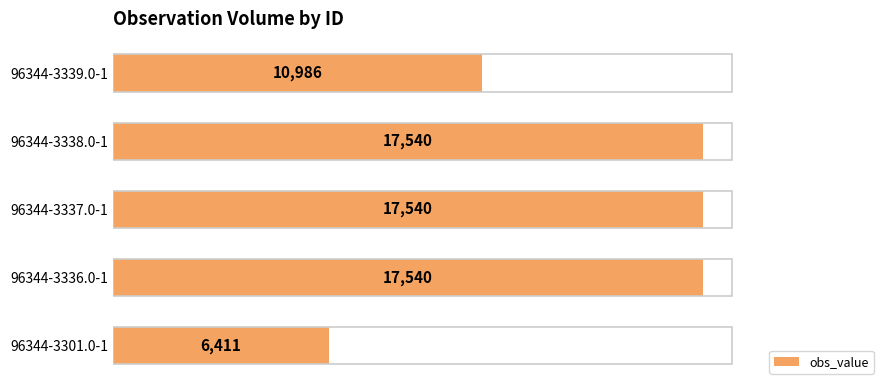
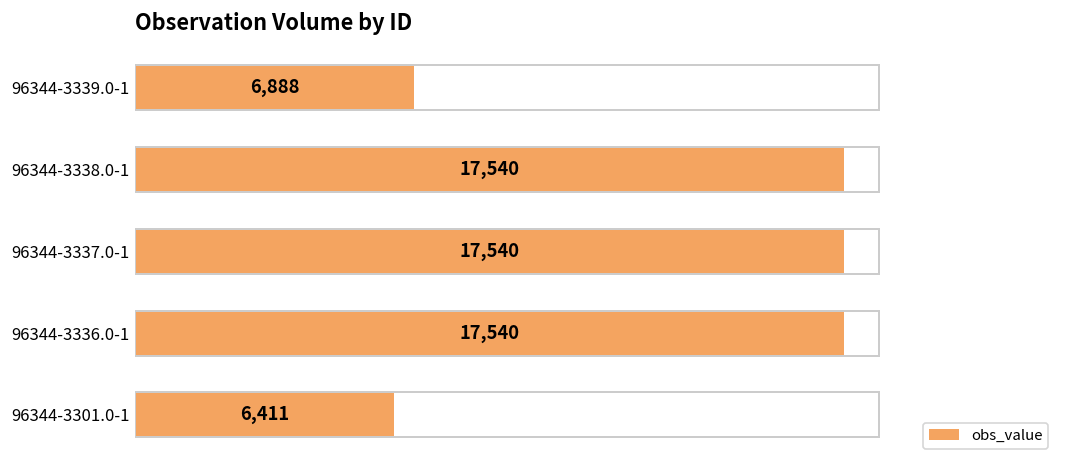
96344-3339.0-1: 10,986 -> 6,888
